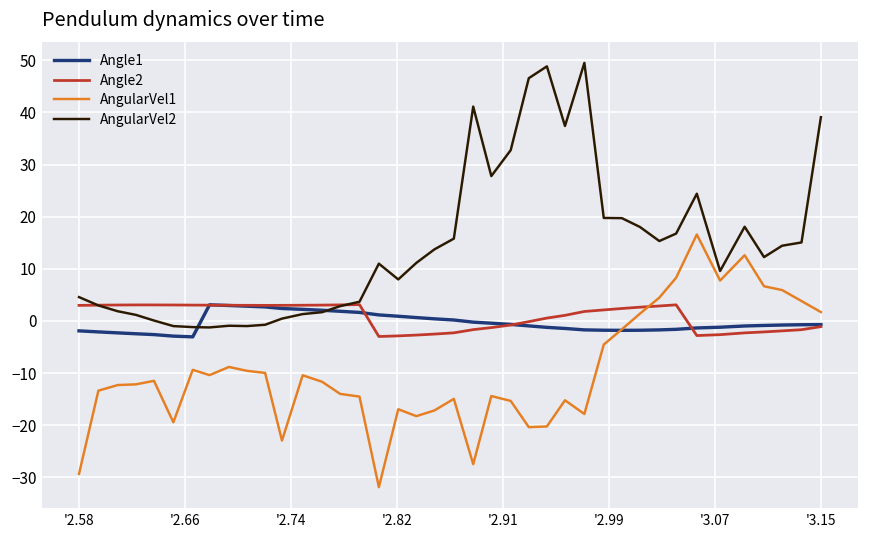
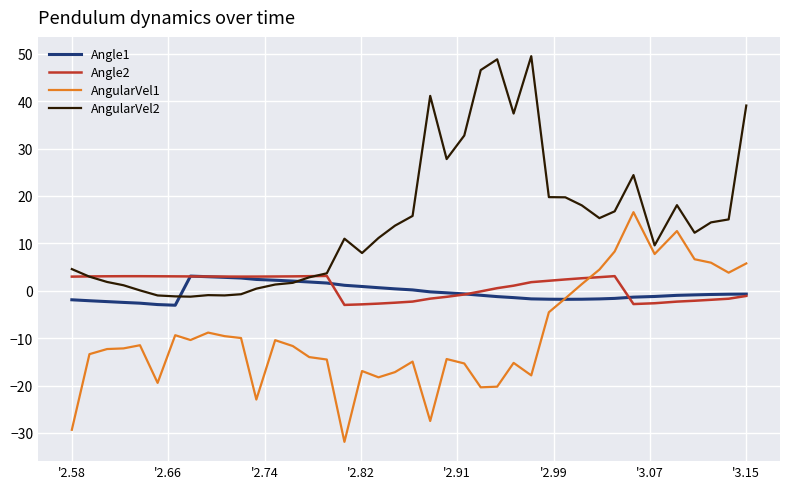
AngularVel1, '3.15: 2 -> 6
